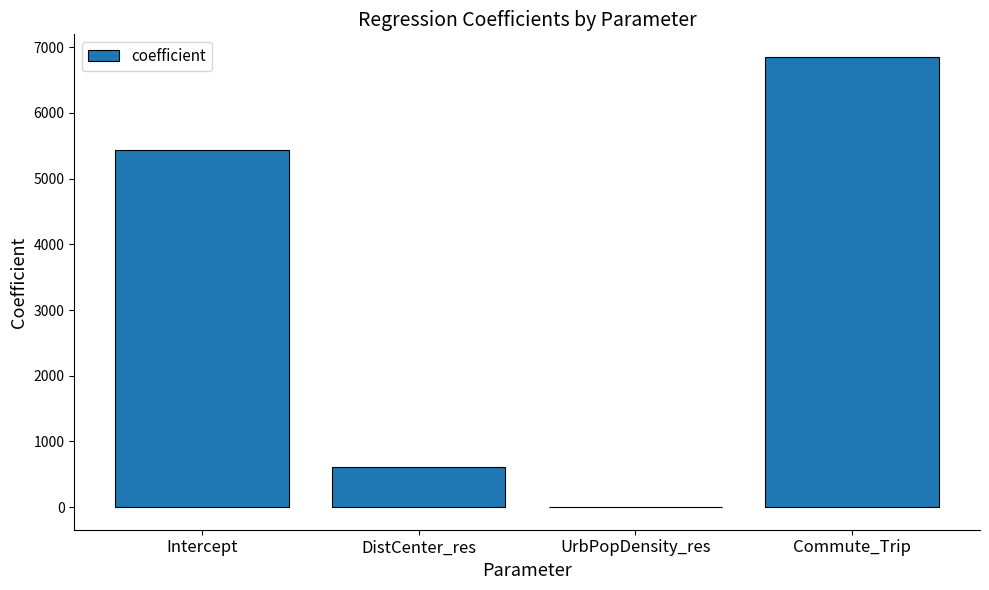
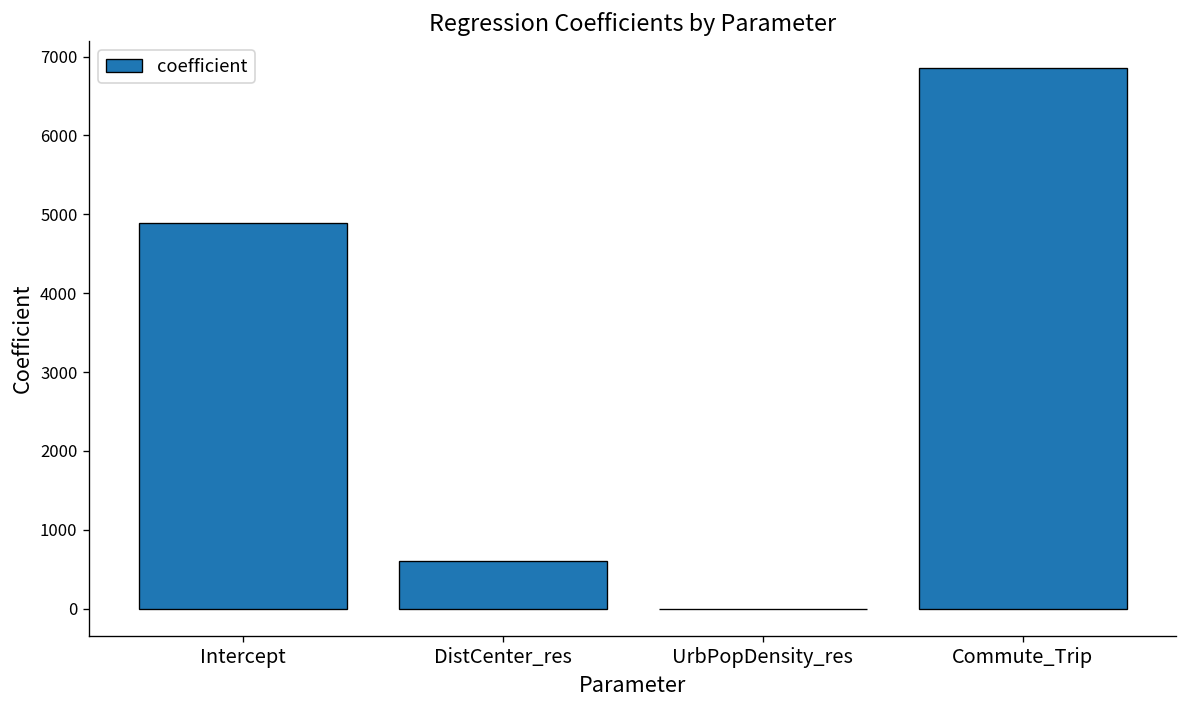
Intercept: 5400 -> 4900
